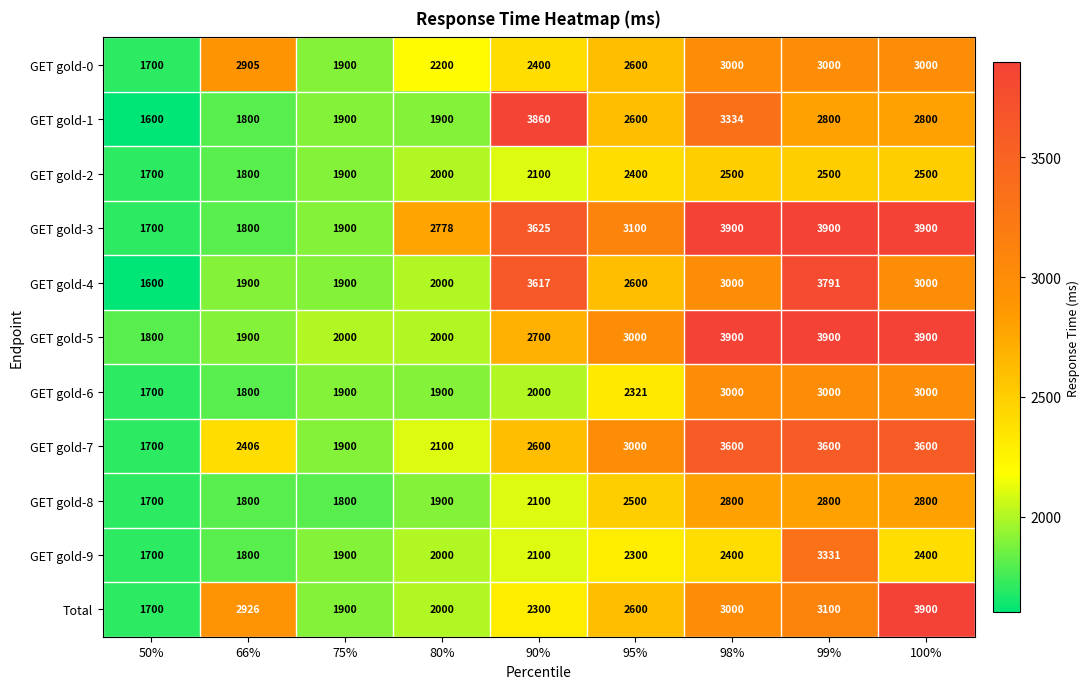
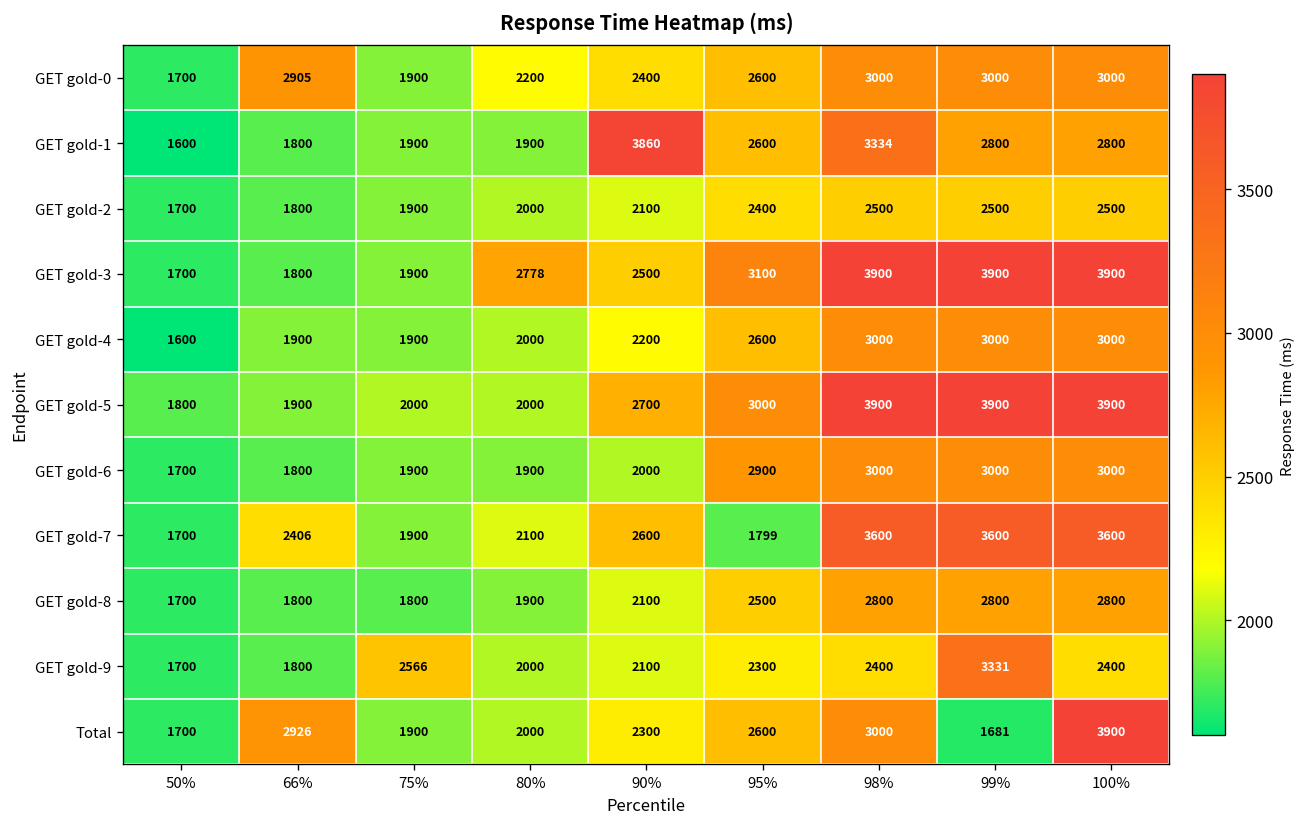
GET gold-3, 90%: 3625 -> 2500
GET gold-4, 90%: 3617 -> 2200
GET gold-4, 99%: 3791 -> 3000
GET gold-6, 95%: 2321 -> 2900
GET gold-7, 95%: 3000 -> 1799
GET gold-9, 75%: 1900 -> 2566
Total, 99%: 3100 -> 1681
